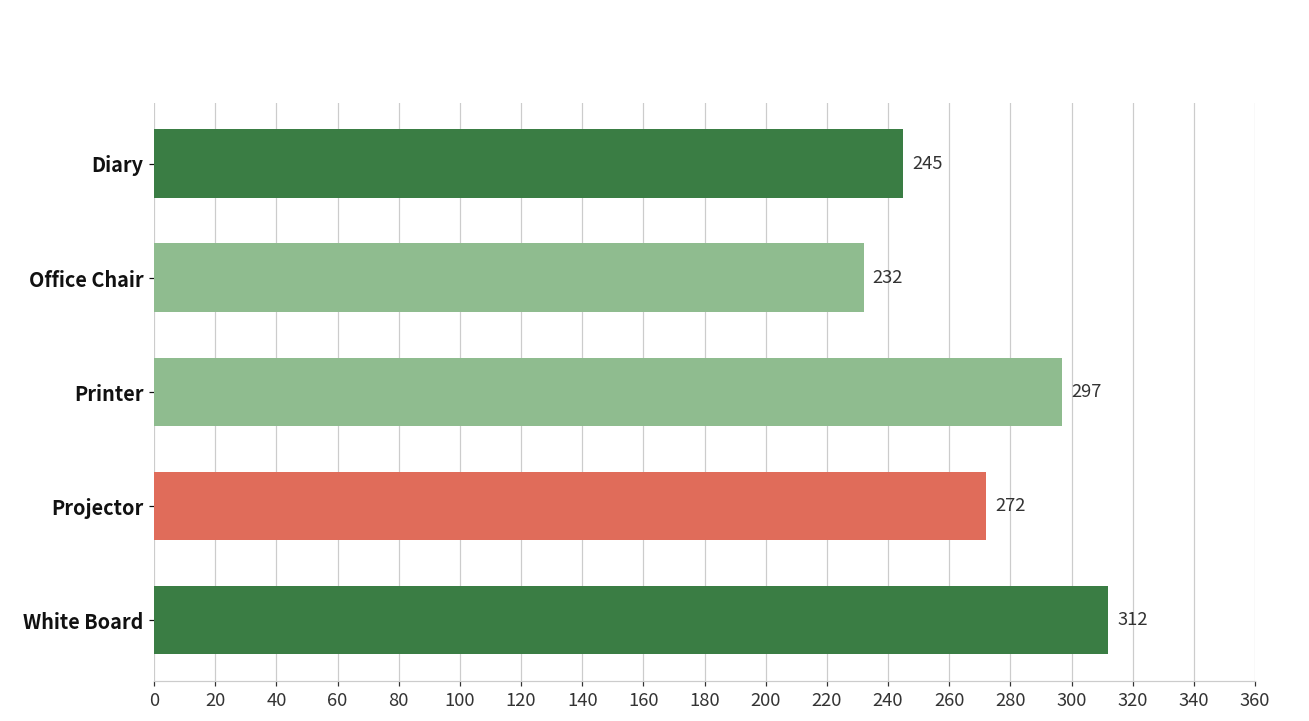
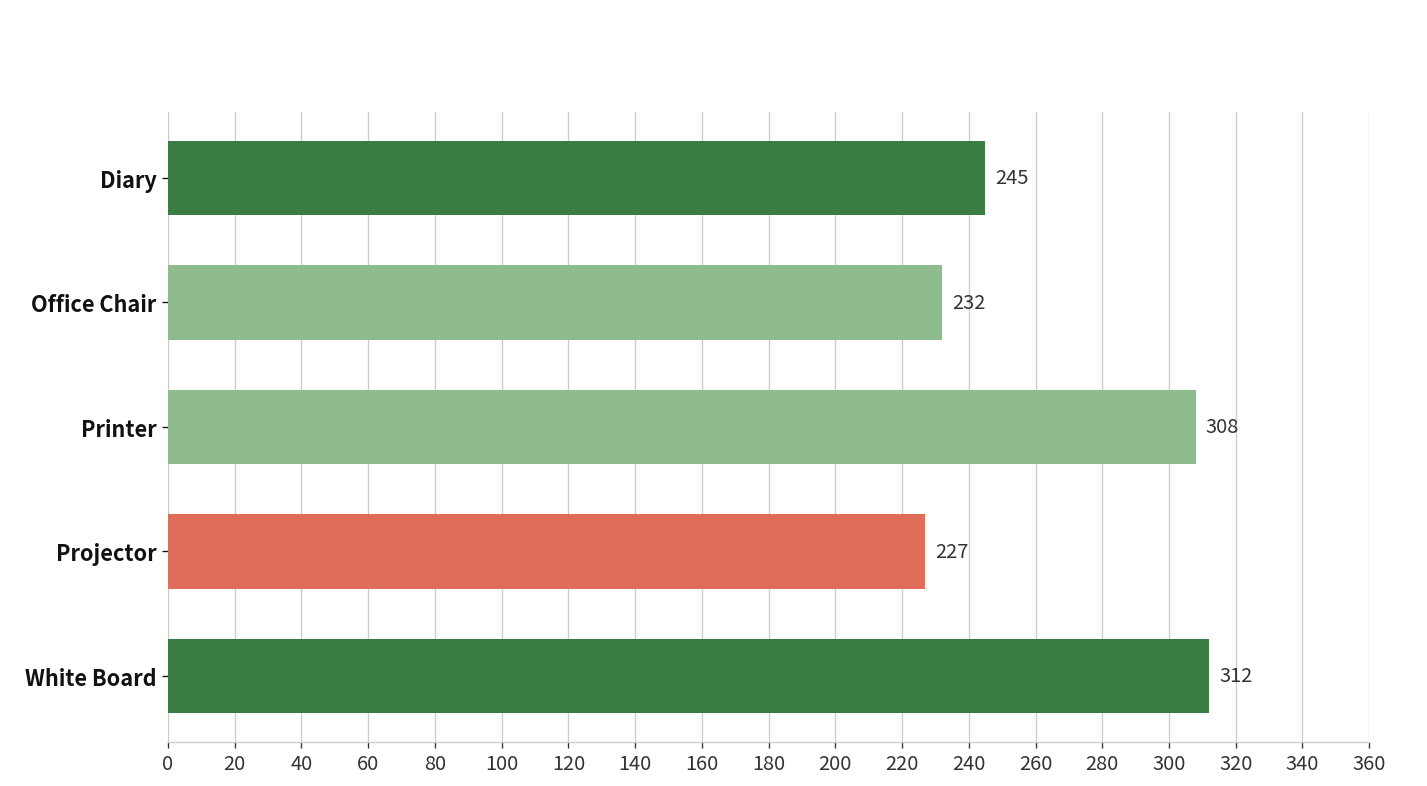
Printer: 297 -> 308
Projector: 272 -> 227
